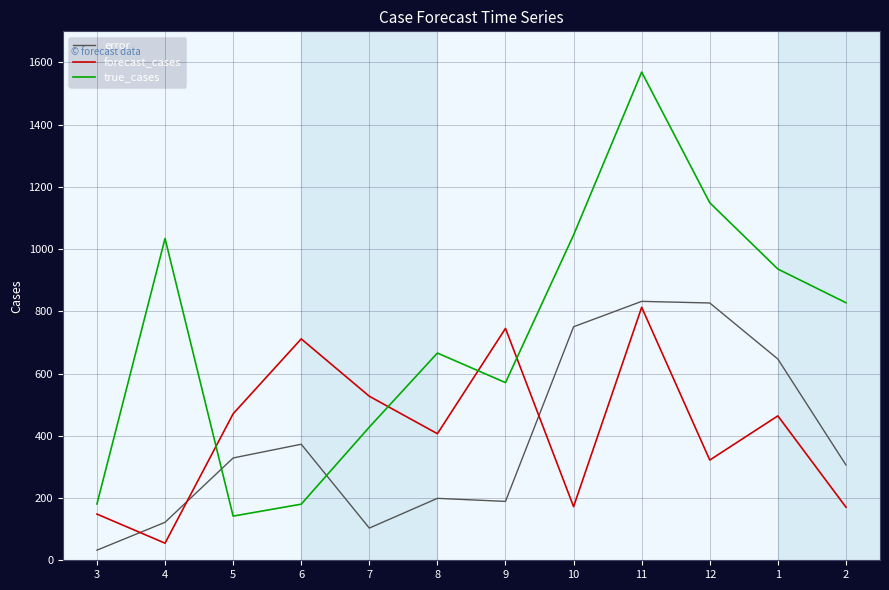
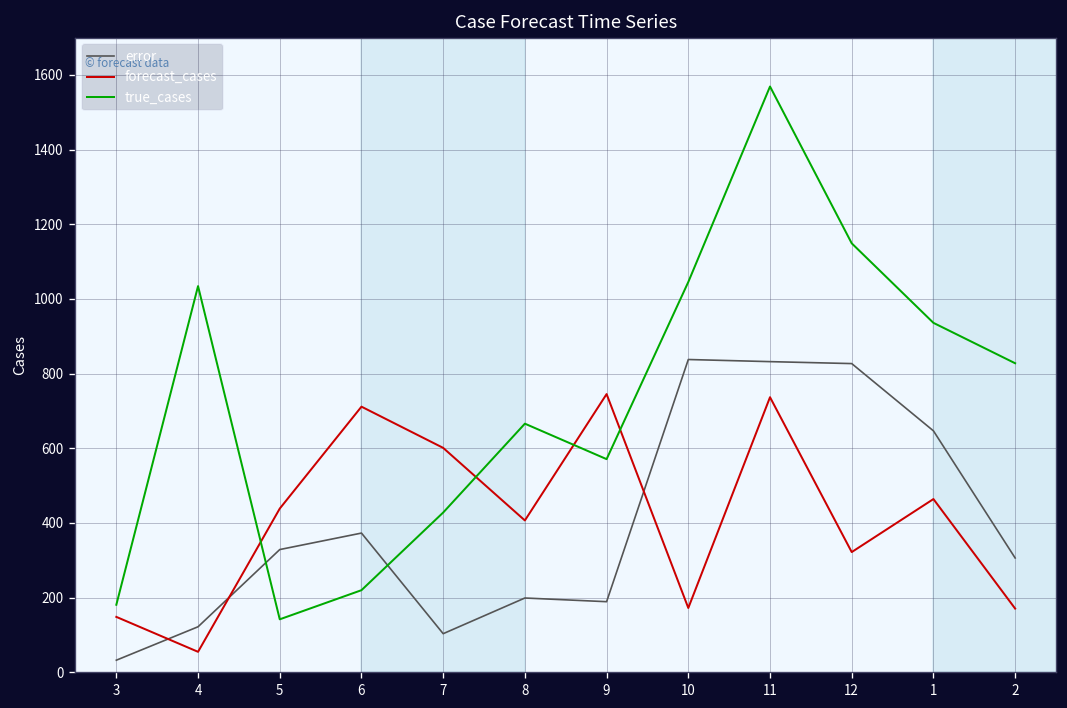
forecast_cases, 5: 470 -> 440
true_cases, 6: 180 -> 220
forecast_cases, 7: 530 -> 600
error, 10: 750 -> 840
forecast_cases, 11: 810 -> 740
